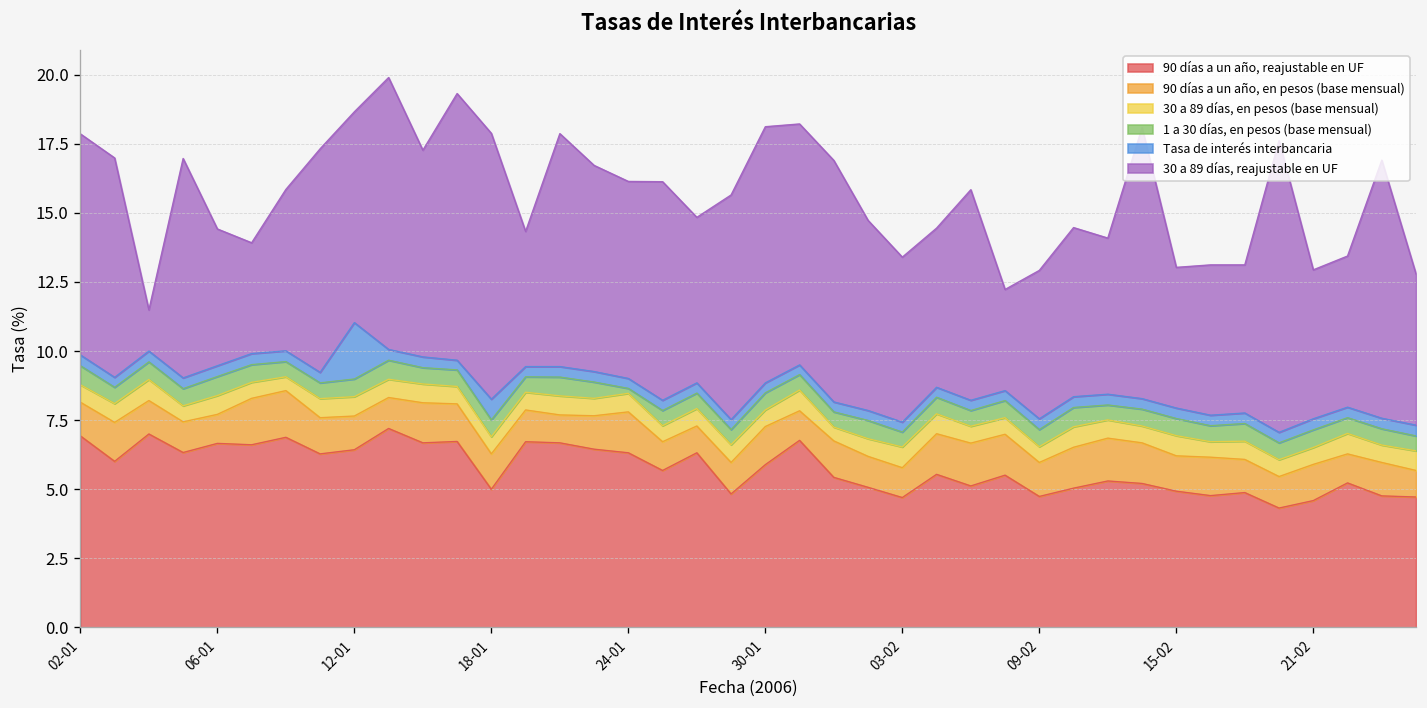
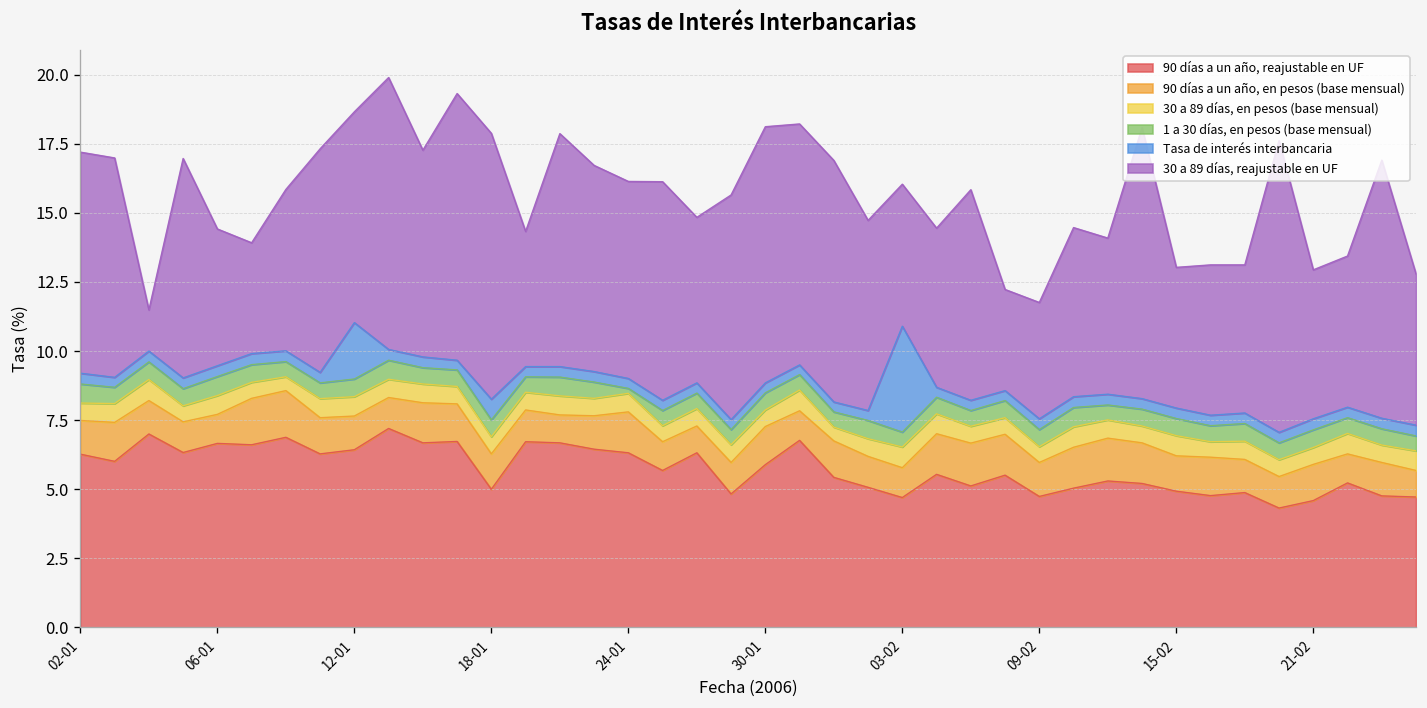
90 días a un año, reajustable en UF, 02-01: 6.9 -> 6.3
Tasa de interés interbancaria, 03-02: 0.4 -> 3.8
30 a 89 días, reajustable en UF, 03-02: 6.0 -> 5.1
30 a 89 días, reajustable en UF, 09-02: 5.4 -> 4.2
